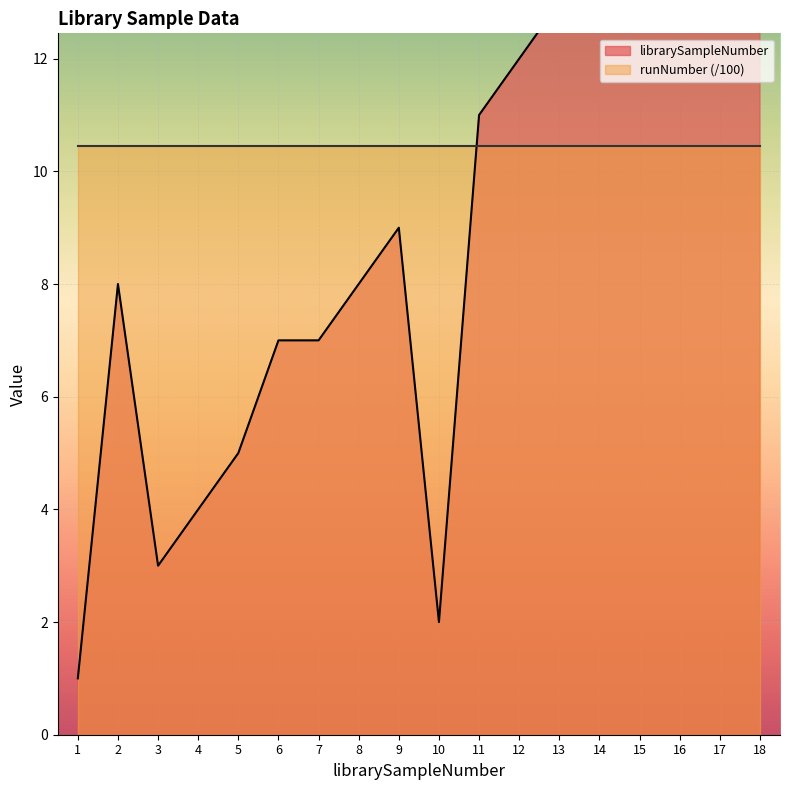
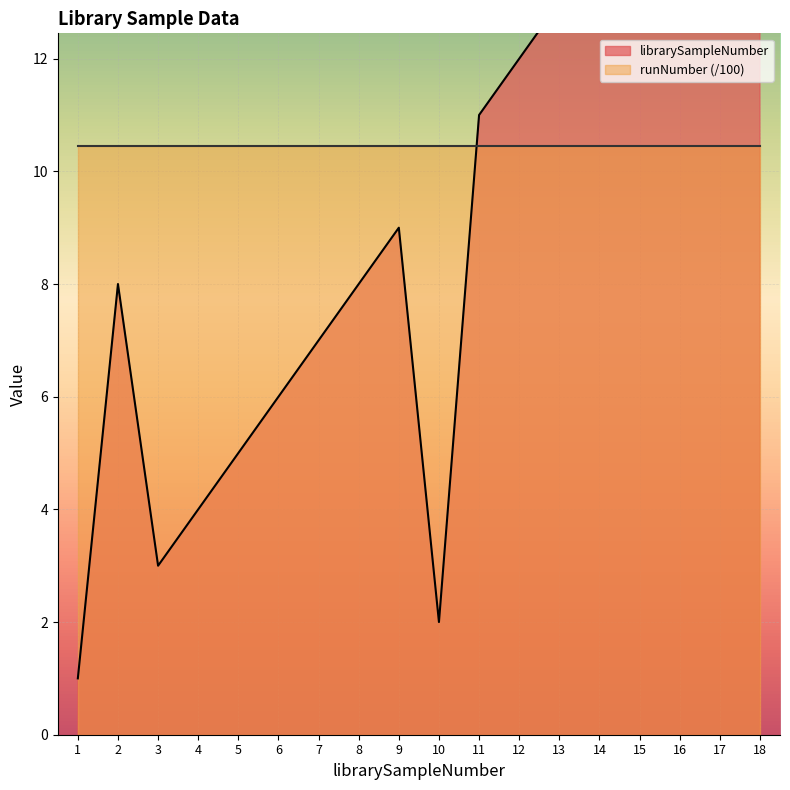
librarySampleNumber, 6: 7 -> 6
